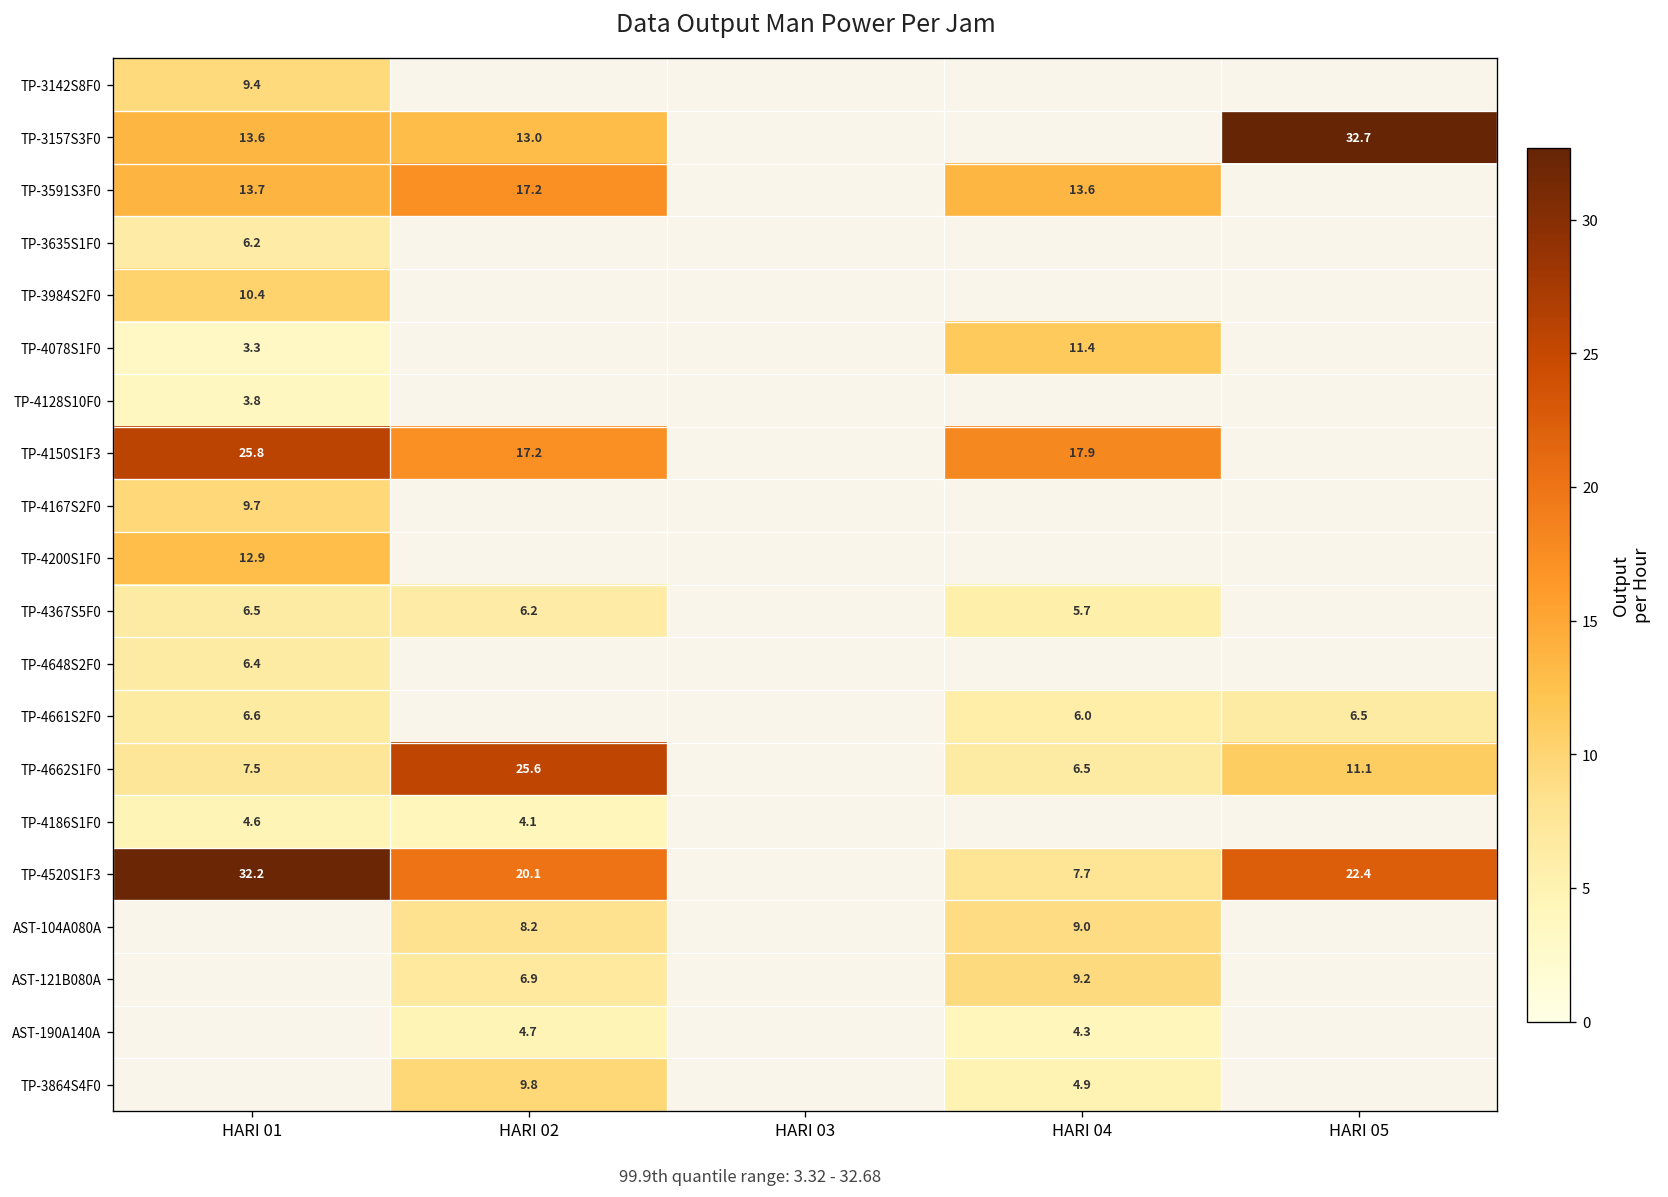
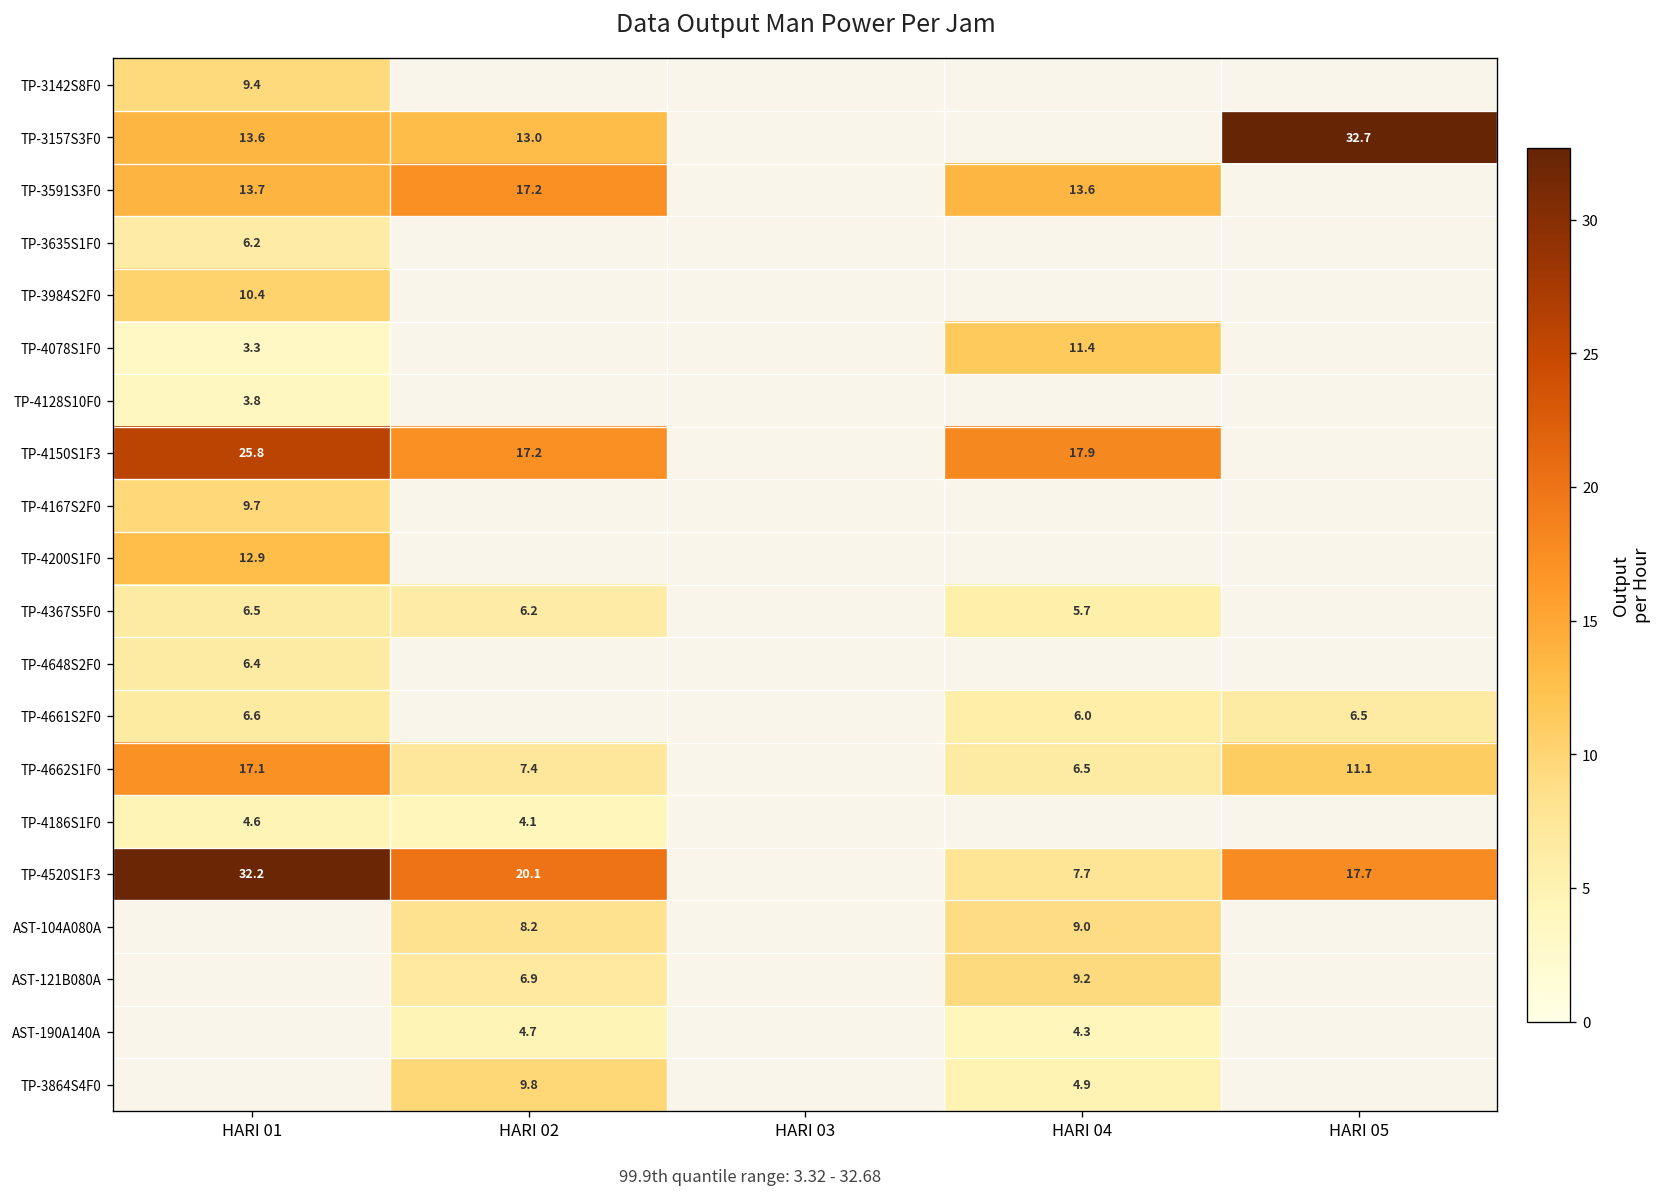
TP-4662S1F0, HARI 01: 7.5 -> 17.1
TP-4662S1F0, HARI 02: 25.6 -> 7.4
TP-4520S1F3, HARI 05: 22.4 -> 17.7
